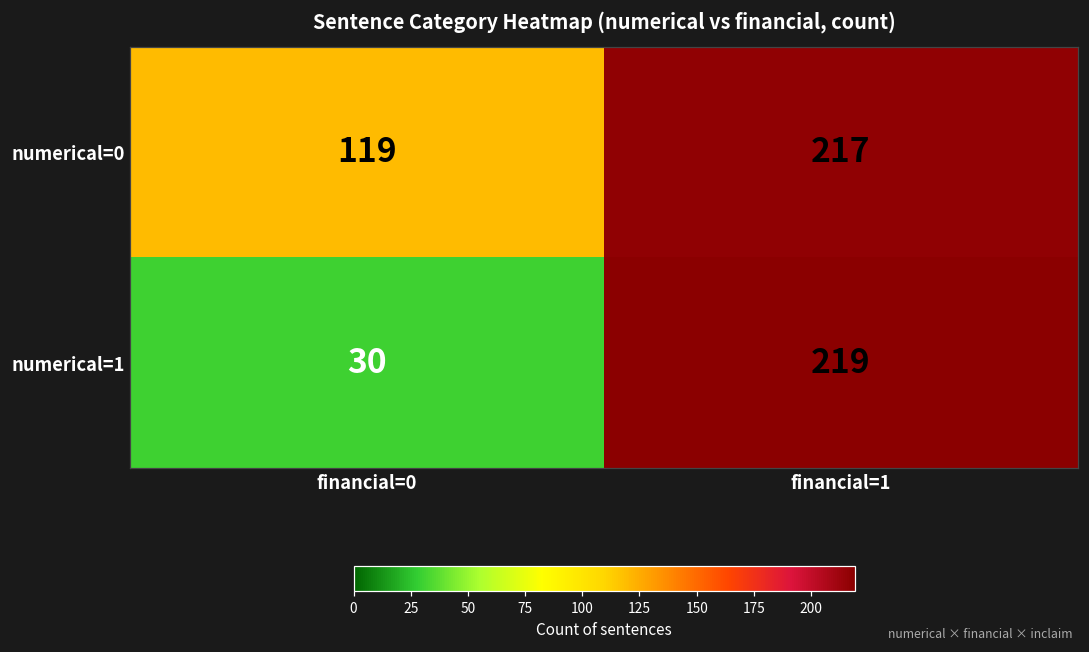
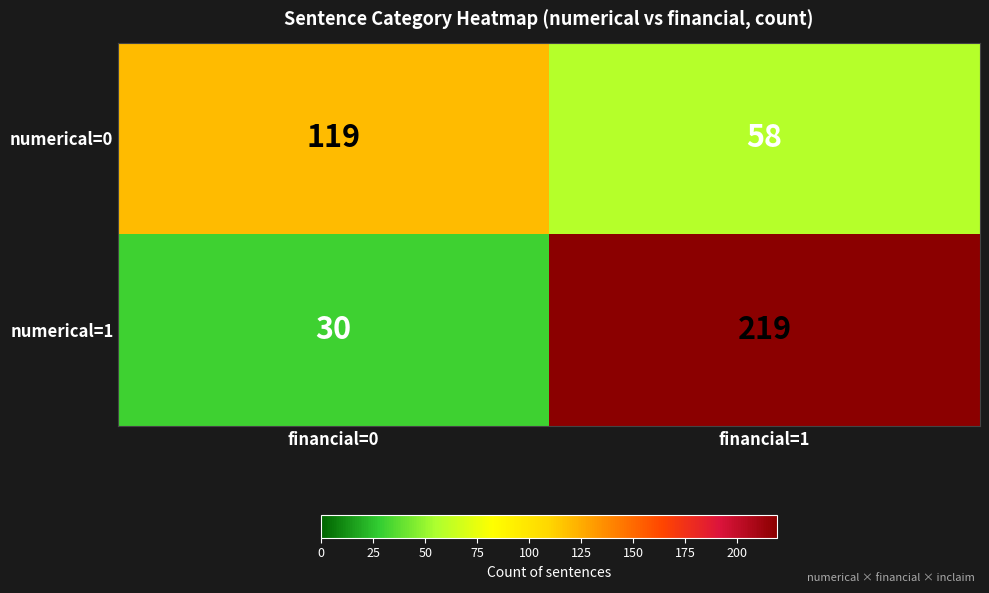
numerical=0, financial=1: 217 -> 58
